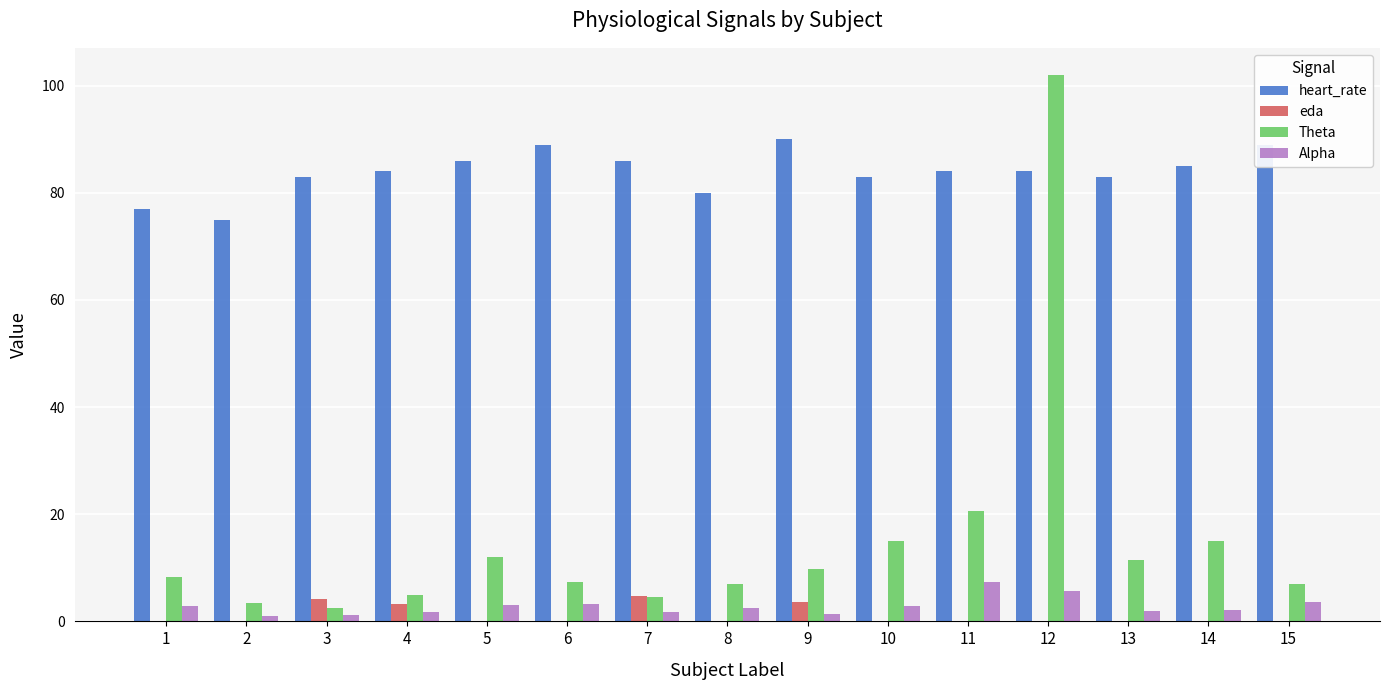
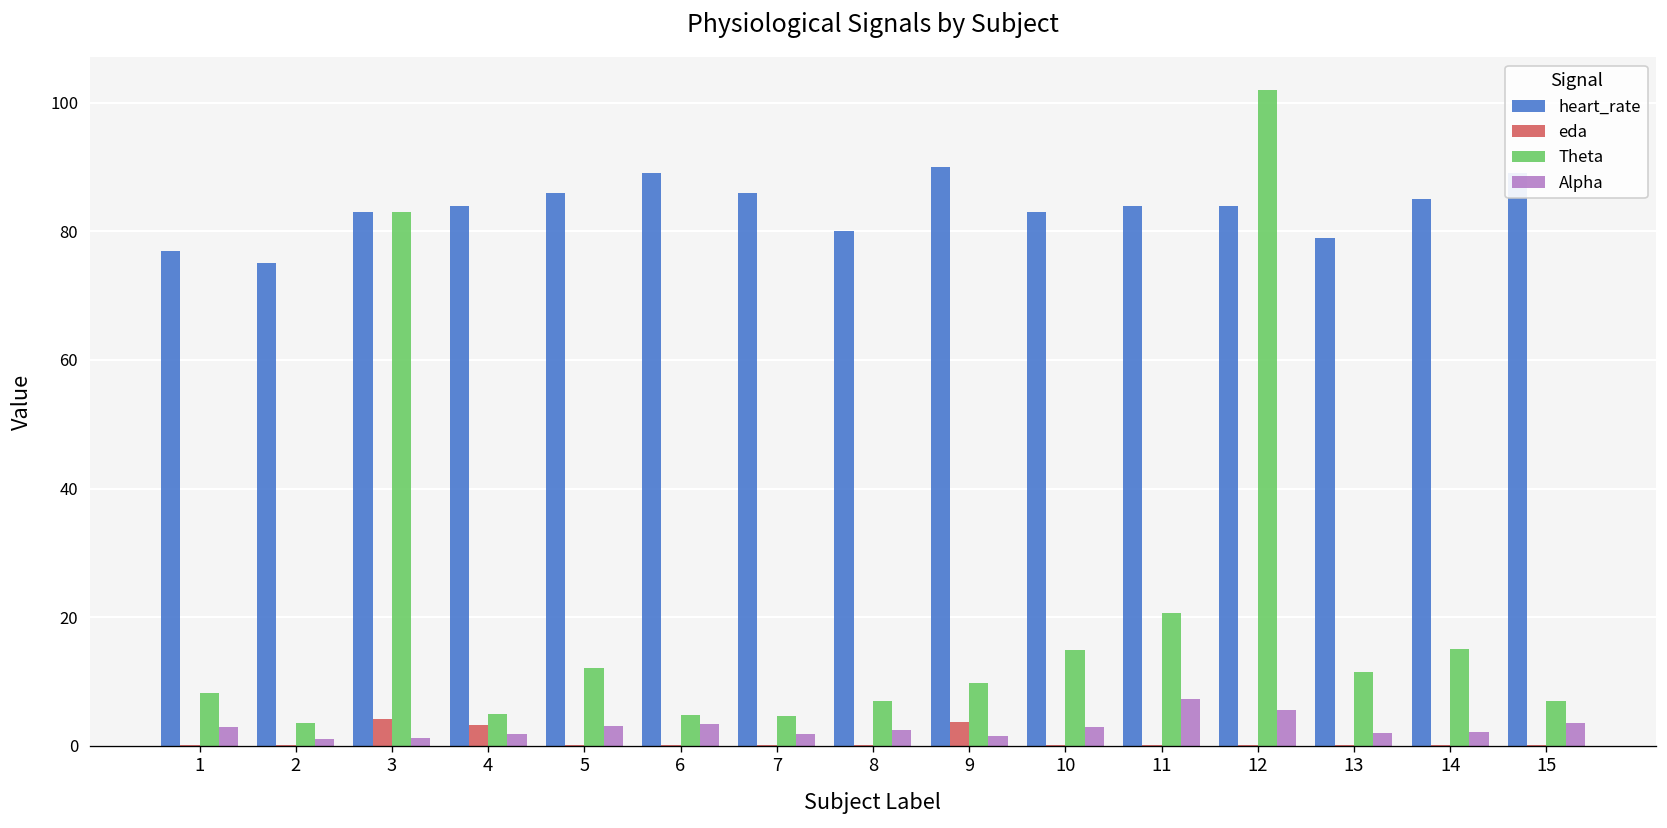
Theta, 3: 3 -> 83
Theta, 6: 7 -> 5
eda, 7: 5 -> 0
heart_rate, 13: 83 -> 79
